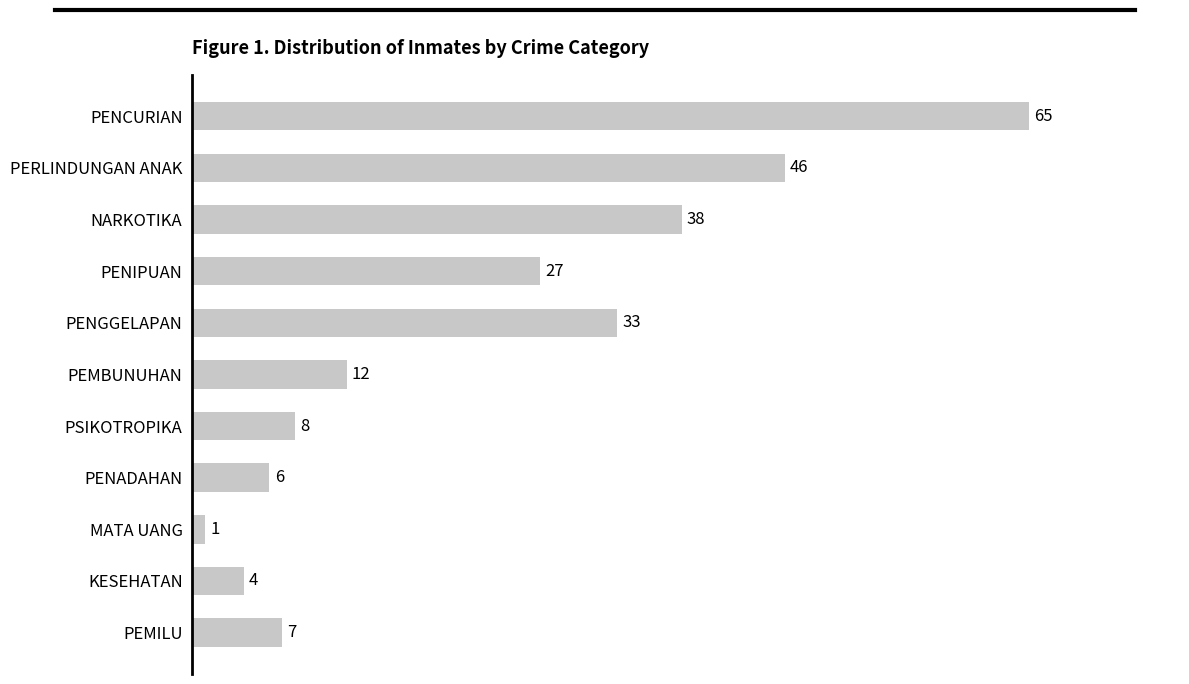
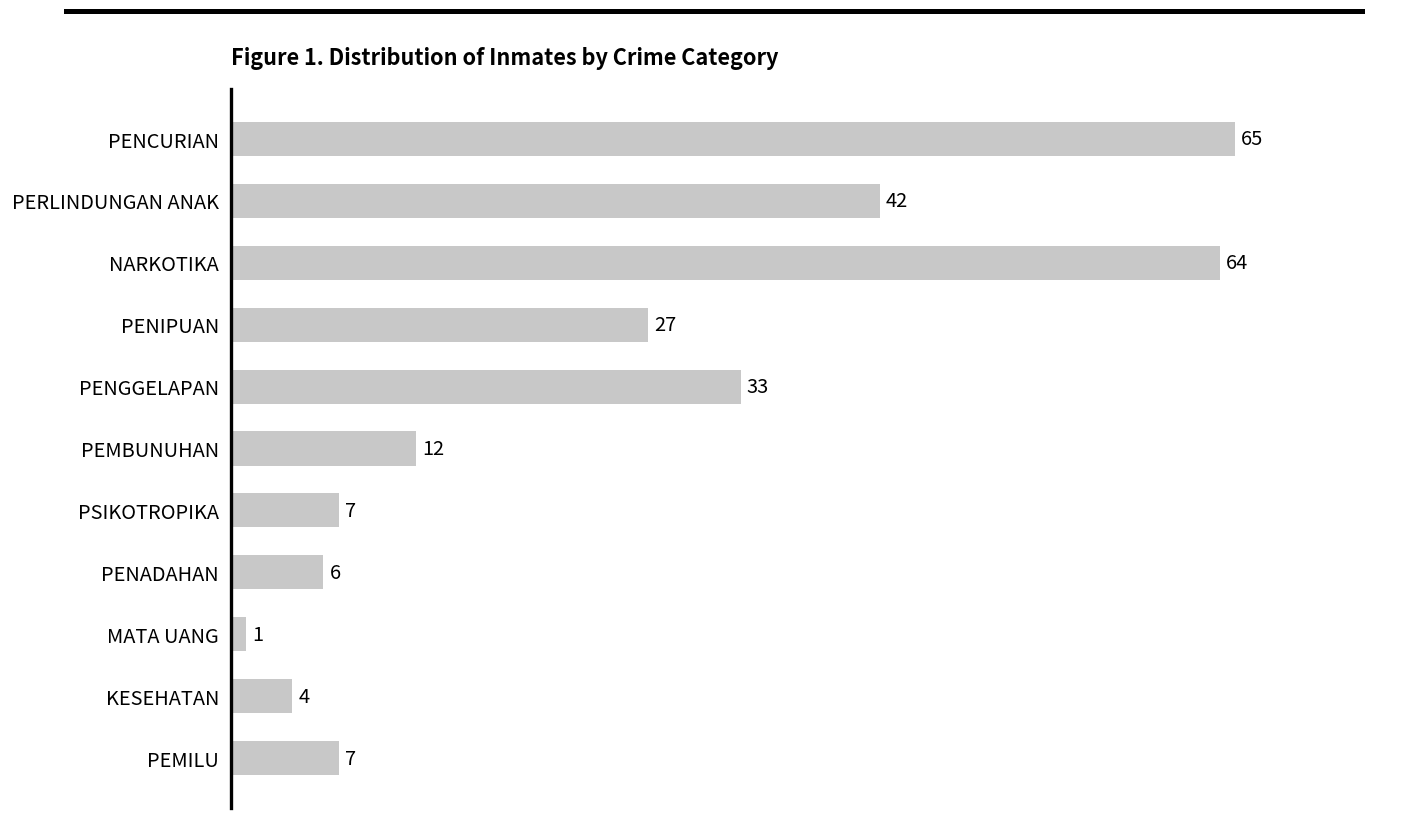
PERLINDUNGAN ANAK: 46 -> 42
NARKOTIKA: 38 -> 64
PSIKOTROPIKA: 8 -> 7
